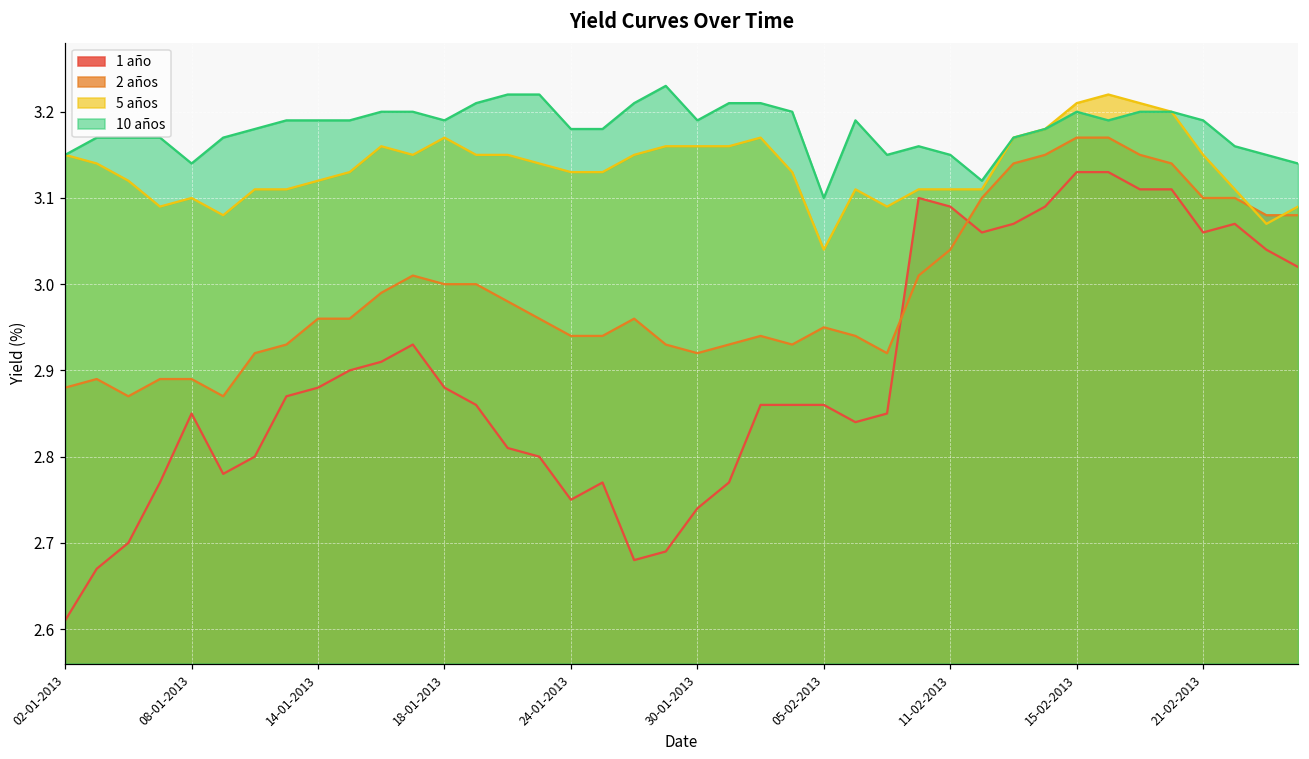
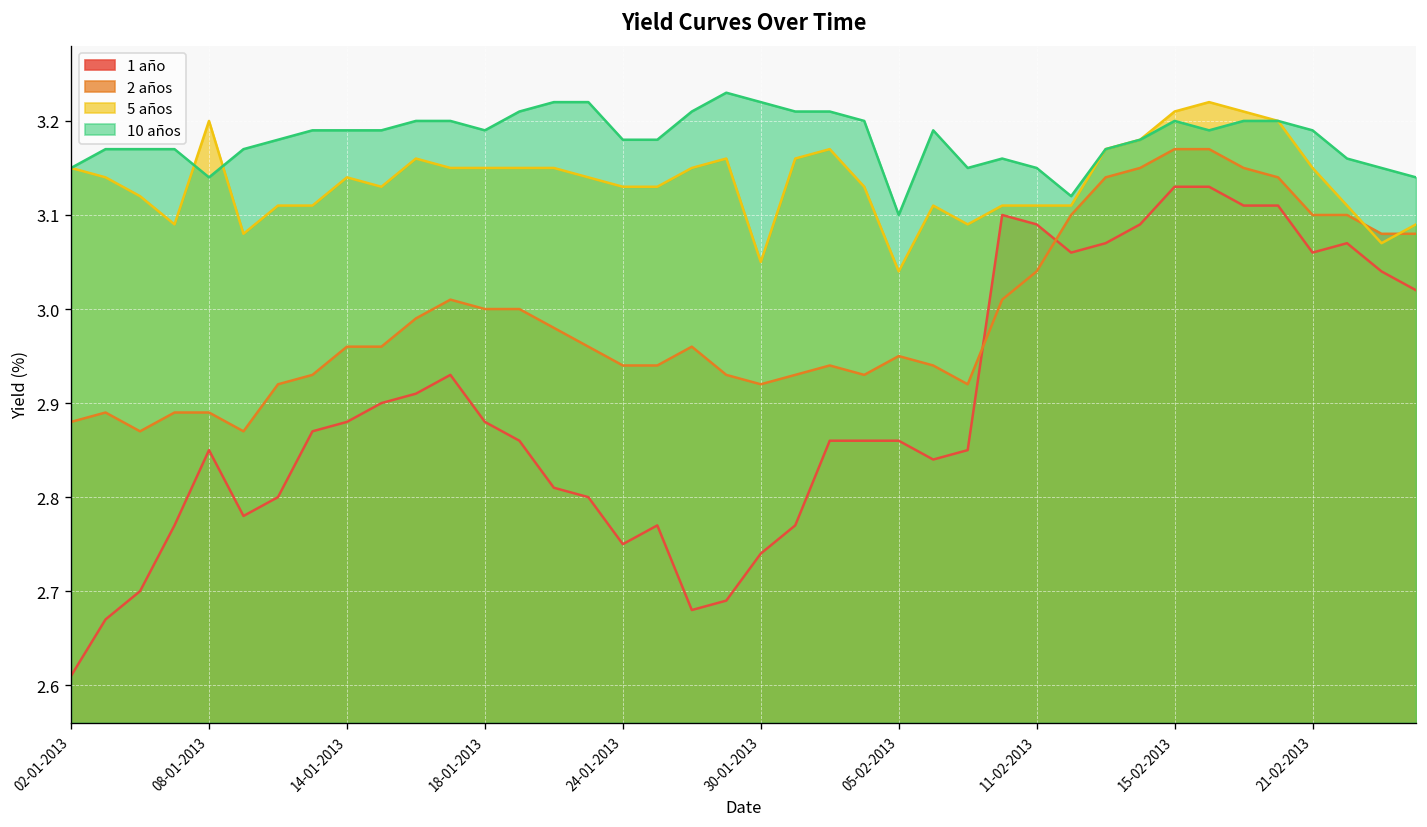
5 años, 08-01-2013: 3.1 -> 3.2
5 años, 14-01-2013: 3.12 -> 3.14
5 años, 18-01-2013: 3.17 -> 3.15
5 años, 30-01-2013: 3.16 -> 3.05
10 años, 30-01-2013: 3.19 -> 3.22
